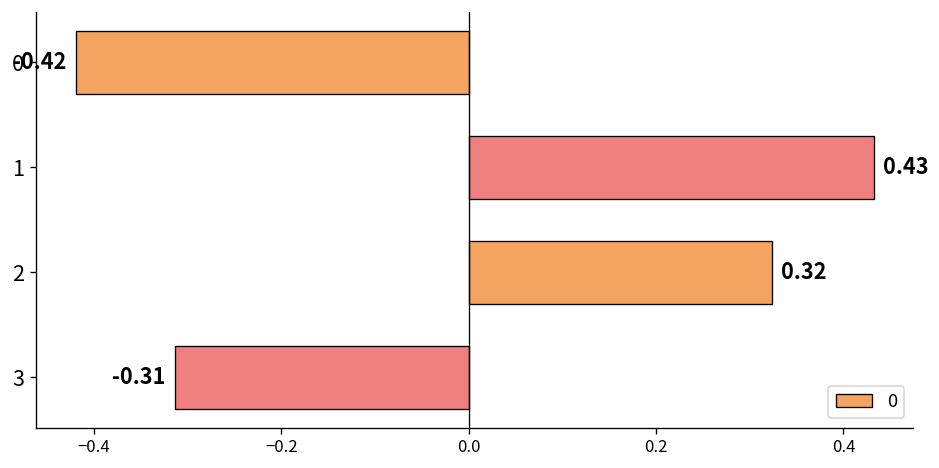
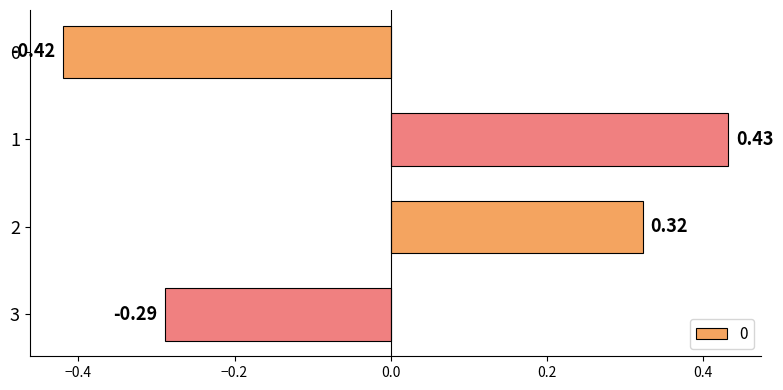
3: -0.31 -> -0.29
